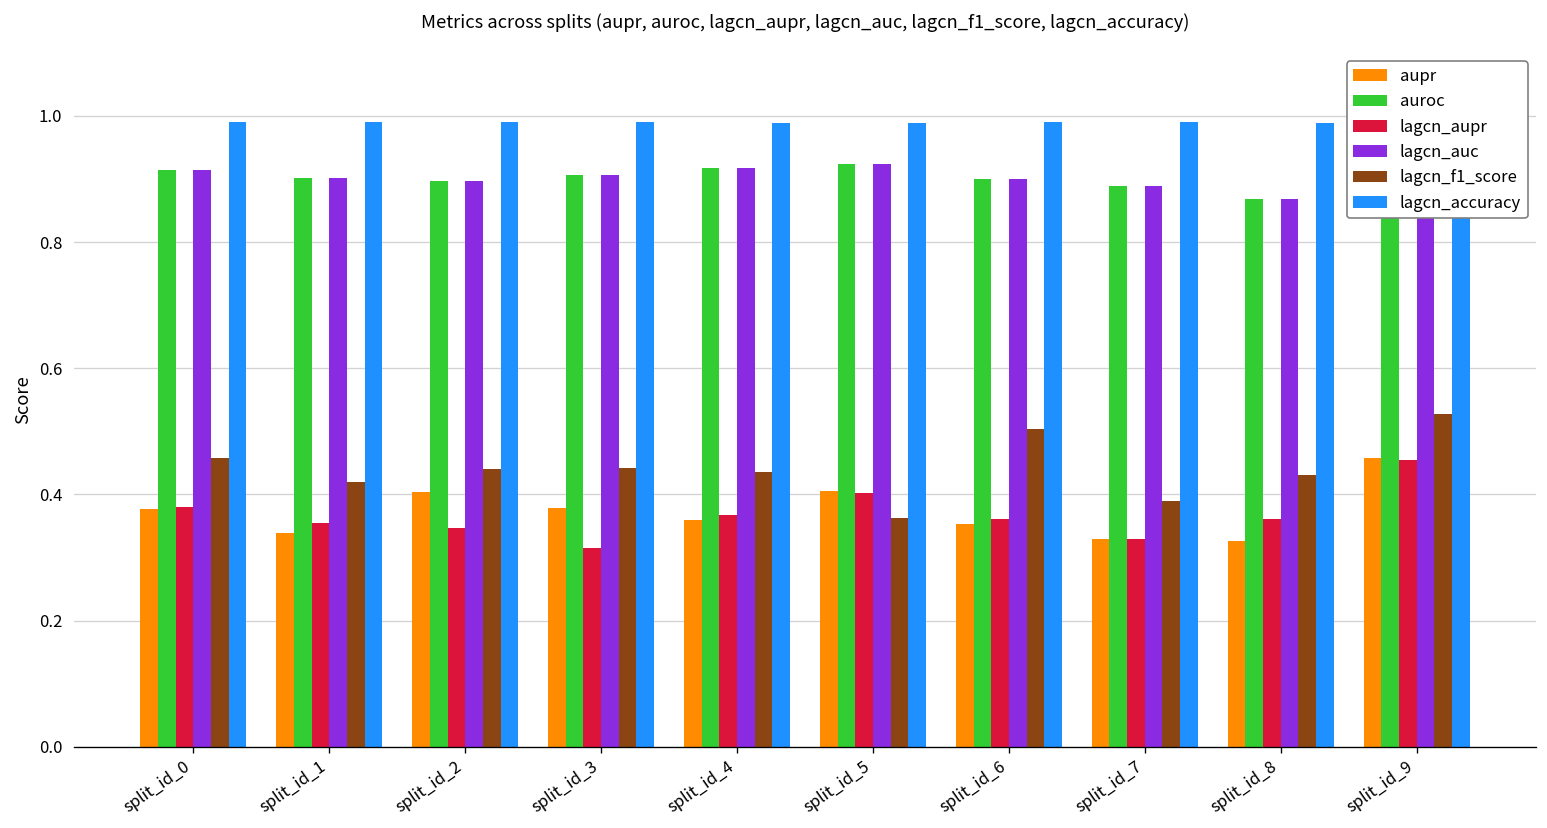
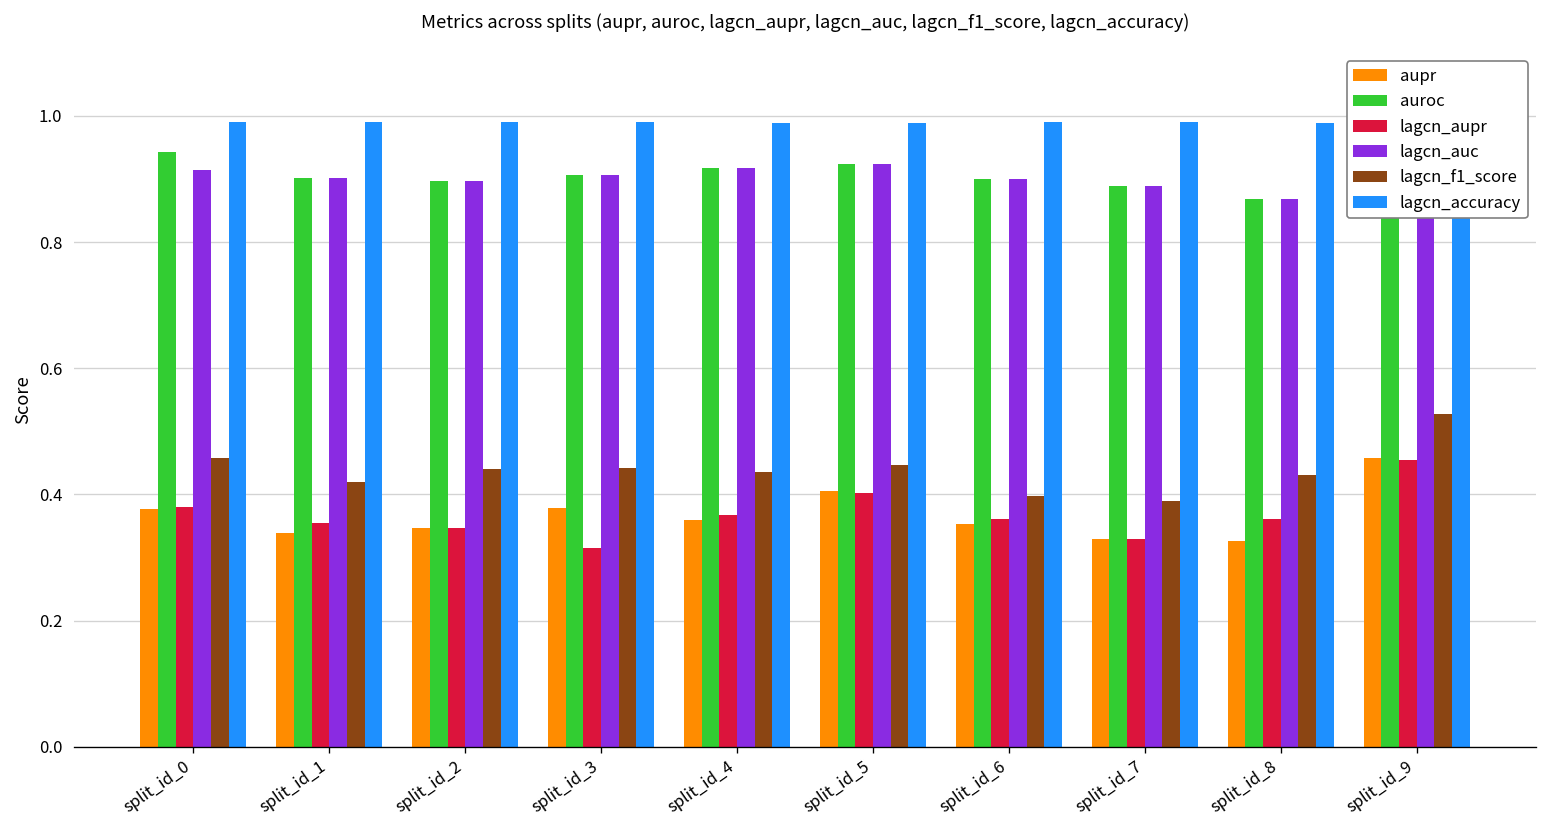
auroc, split_id_0: 0.91 -> 0.94
aupr, split_id_2: 0.40 -> 0.35
lagcn_f1_score, split_id_5: 0.36 -> 0.45
lagcn_f1_score, split_id_6: 0.50 -> 0.40
